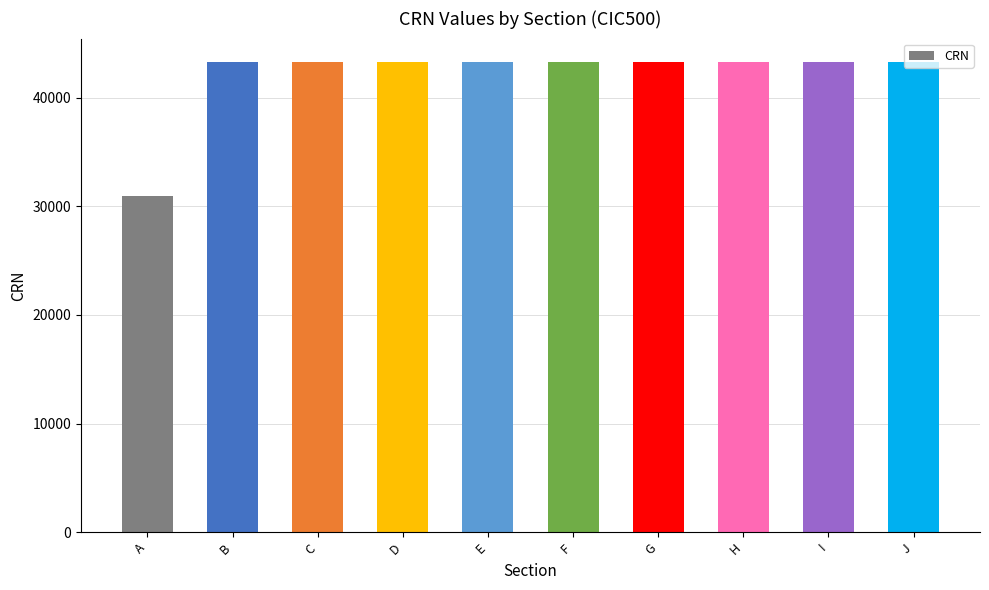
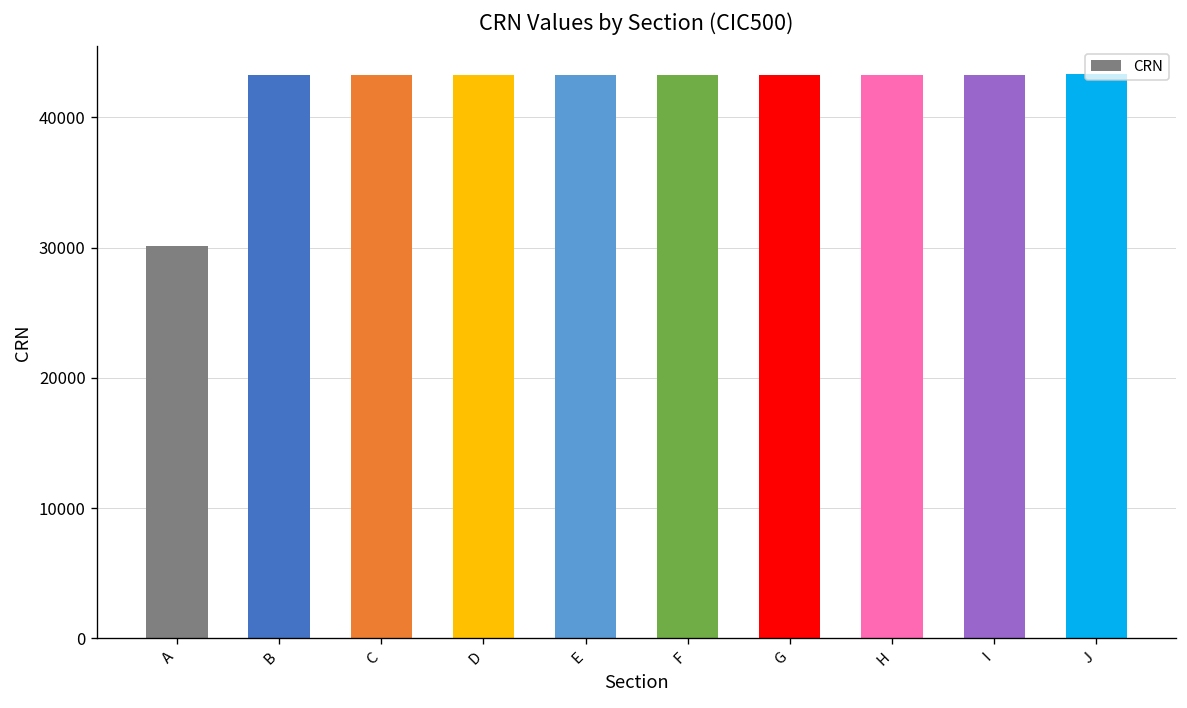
A: 30900 -> 30200
